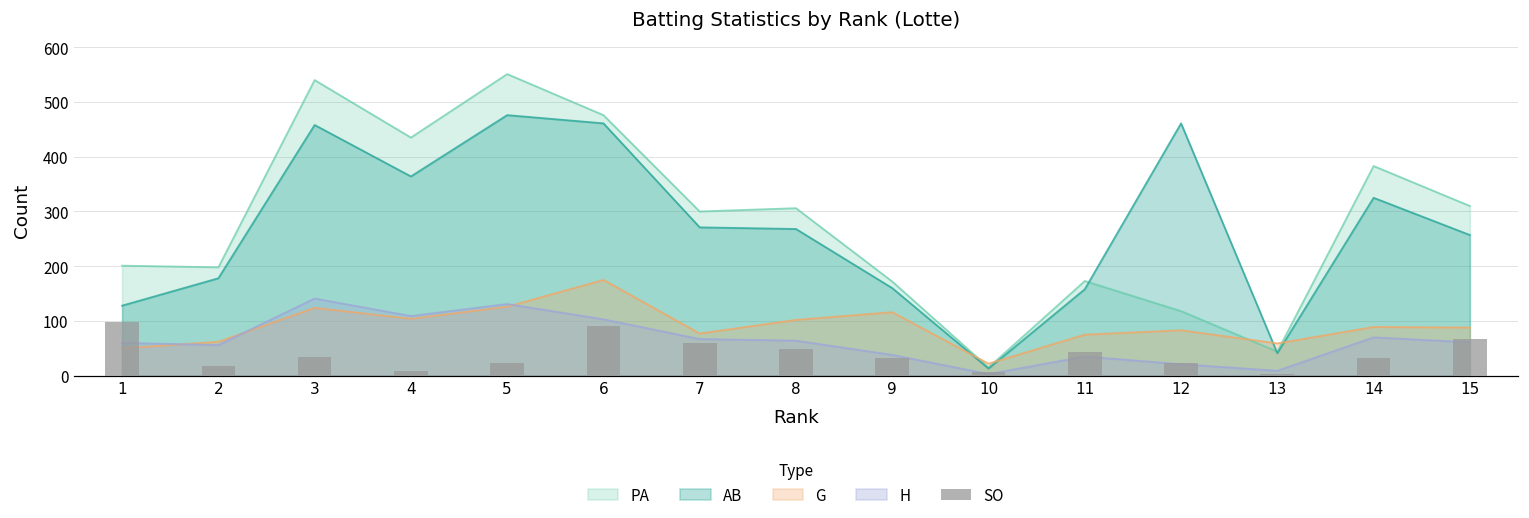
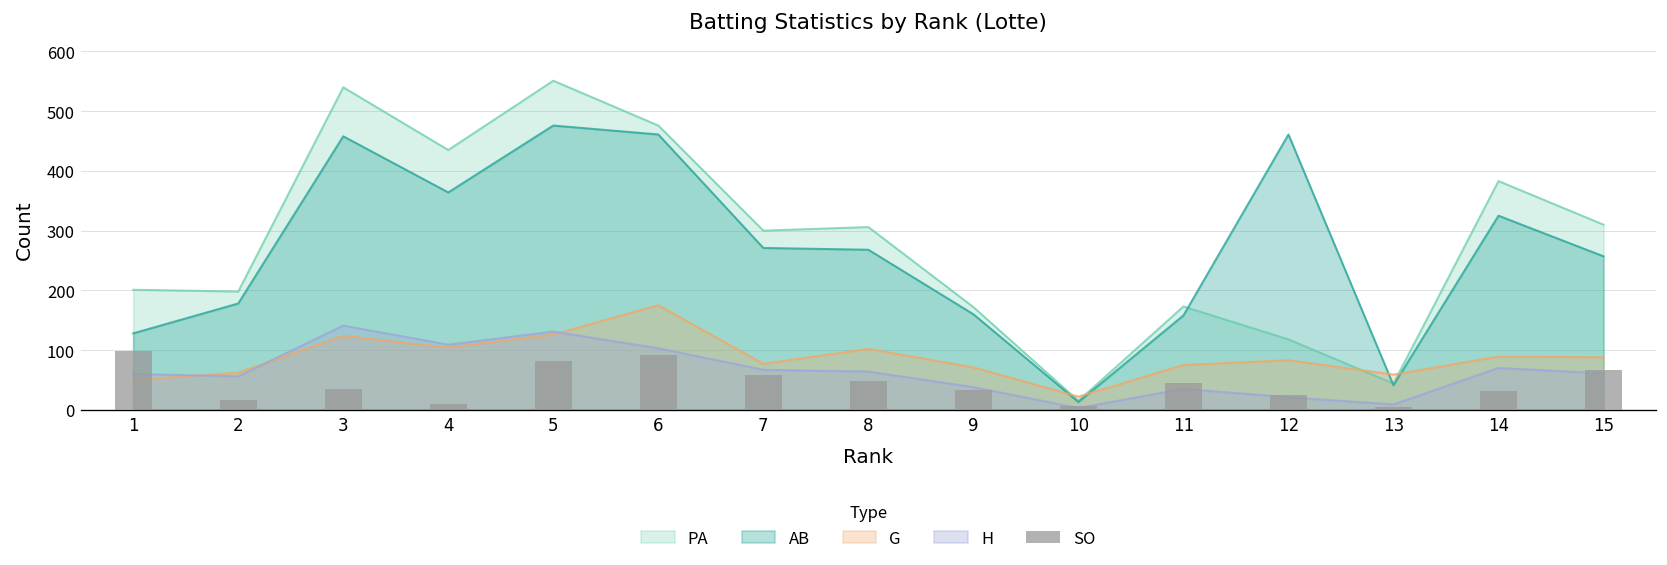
SO, 5: 20 -> 80
G, 9: 120 -> 70
